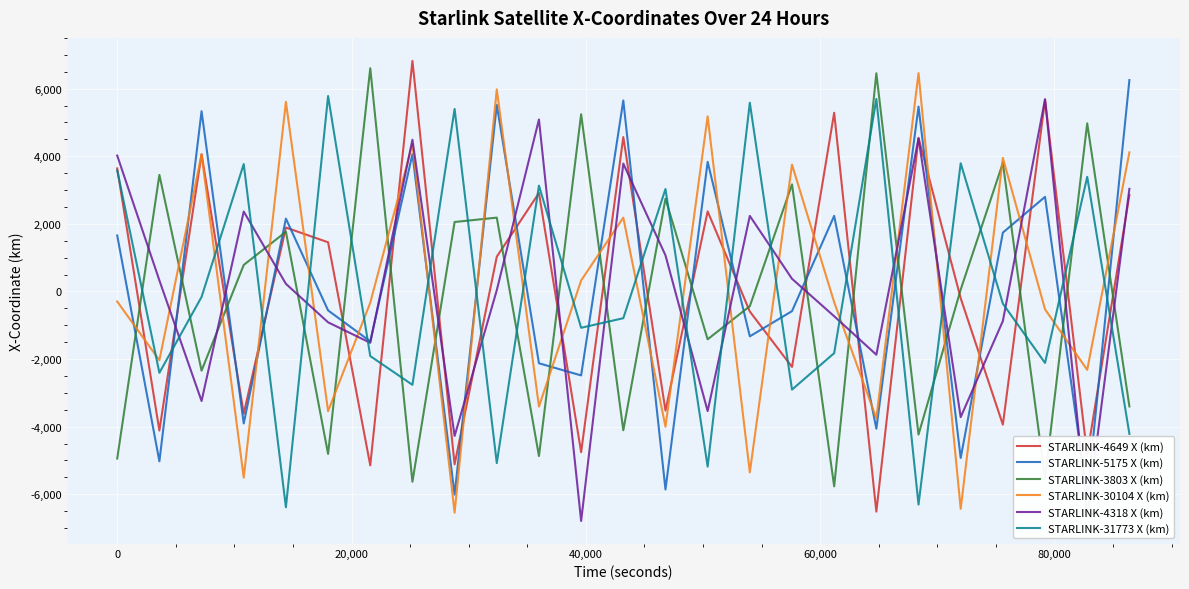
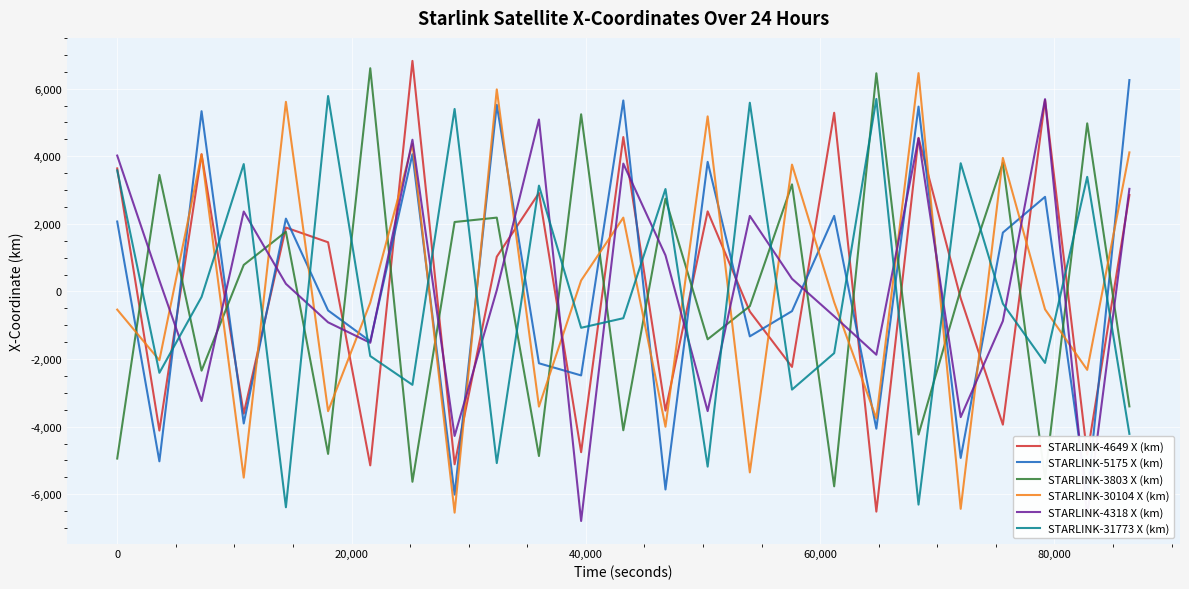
STARLINK-5175 X (km), 0: 1,700 -> 2,100
STARLINK-30104 X (km), 0: -300 -> -500
